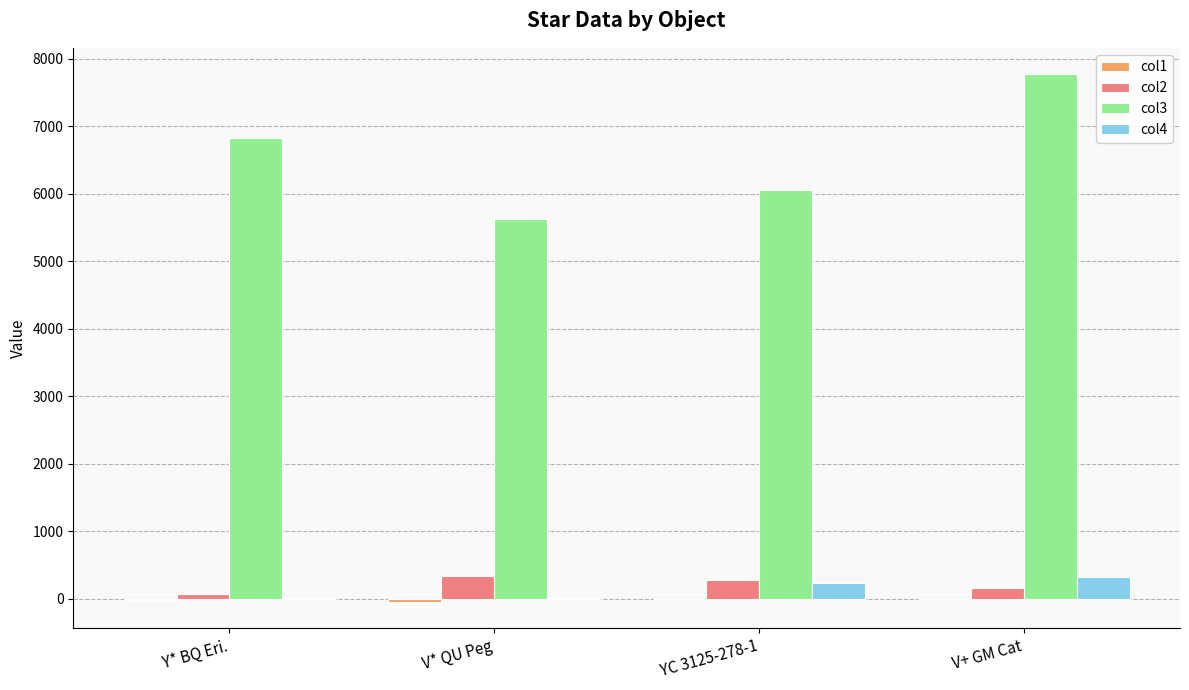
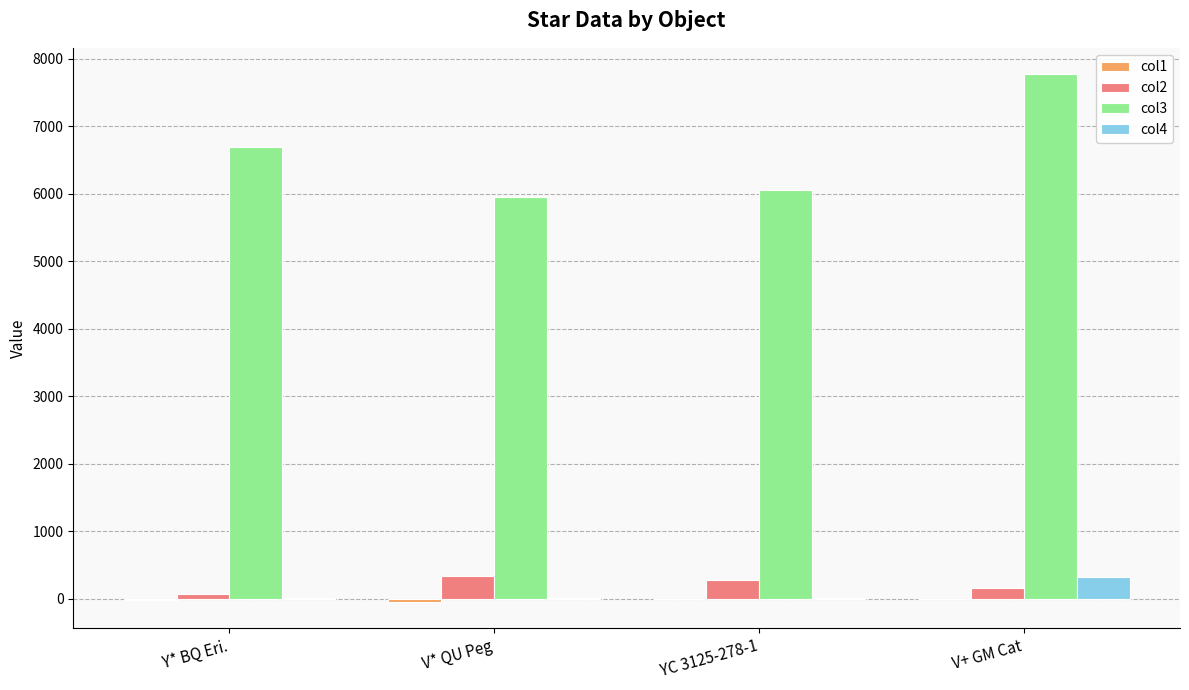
col3, Y* BQ Eri.: 6800 -> 6700
col3, V* QU Peg: 5600 -> 6000
col4, YC 3125-278-1: 200 -> 0
